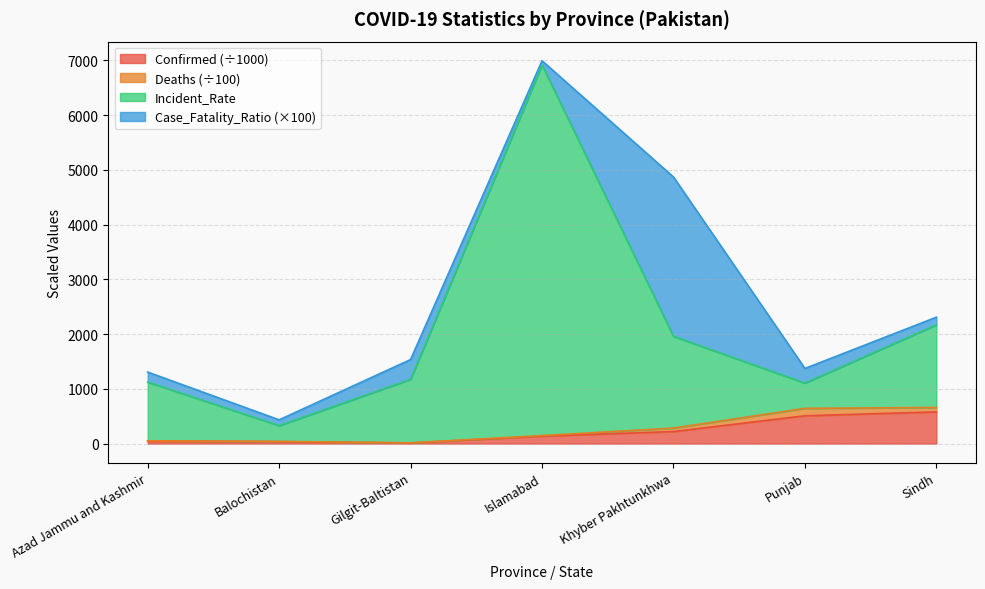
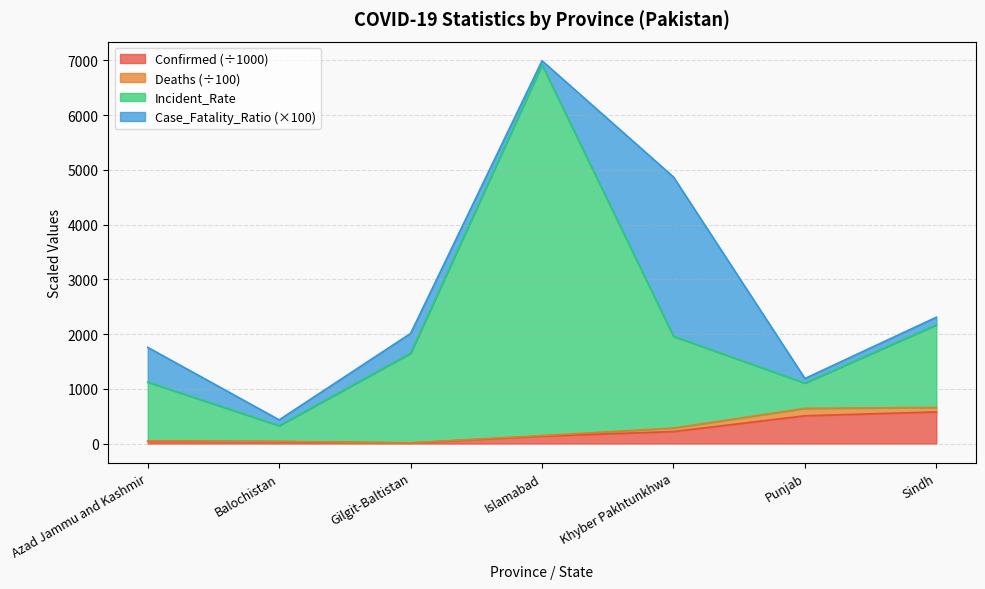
Case_Fatality_Ratio (×100), Azad Jammu and Kashmir: 200 -> 600
Incident_Rate, Gilgit-Baltistan: 1200 -> 1600
Case_Fatality_Ratio (×100), Punjab: 300 -> 100
